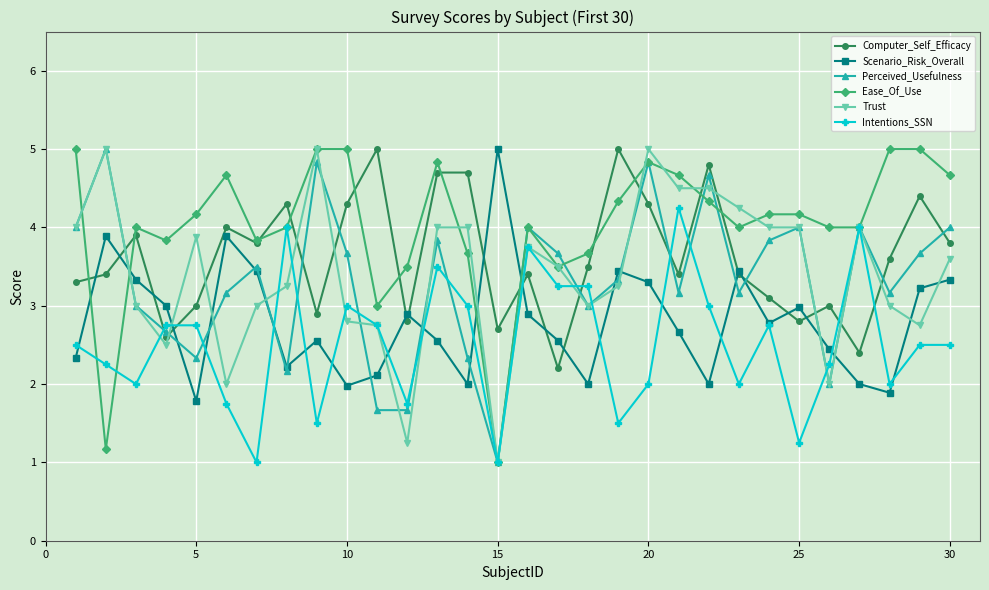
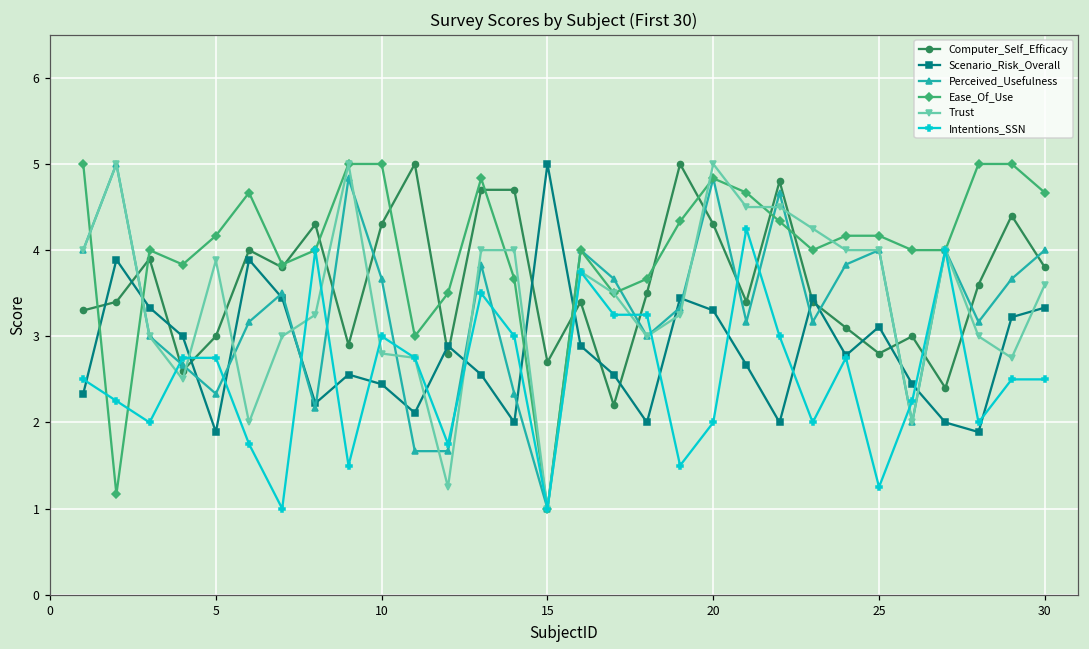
Scenario_Risk_Overall, 5: 1.8 -> 1.9
Scenario_Risk_Overall, 10: 2.0 -> 2.4
Scenario_Risk_Overall, 25: 3.0 -> 3.1
